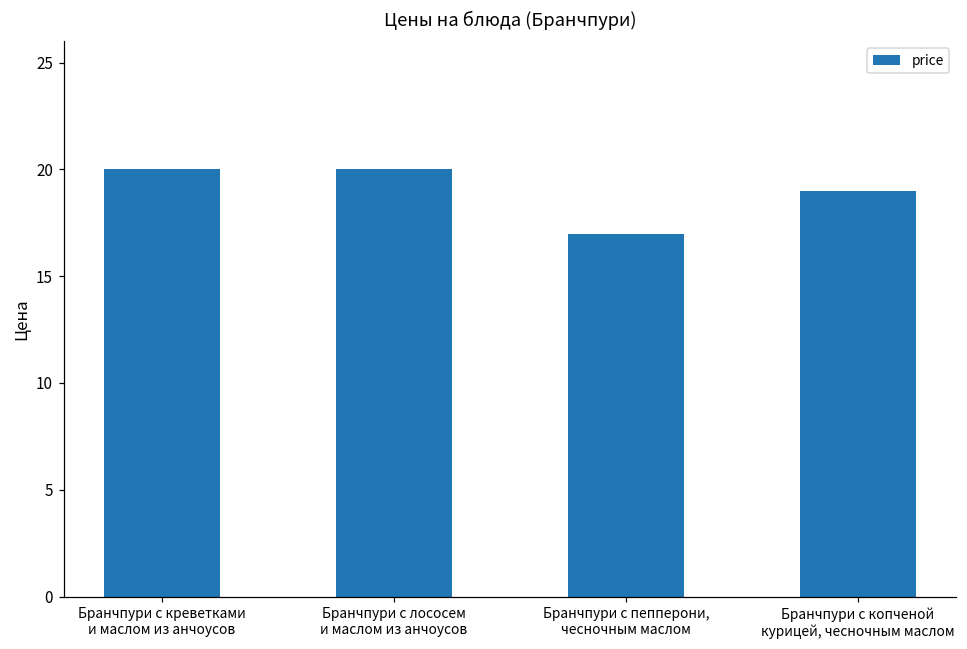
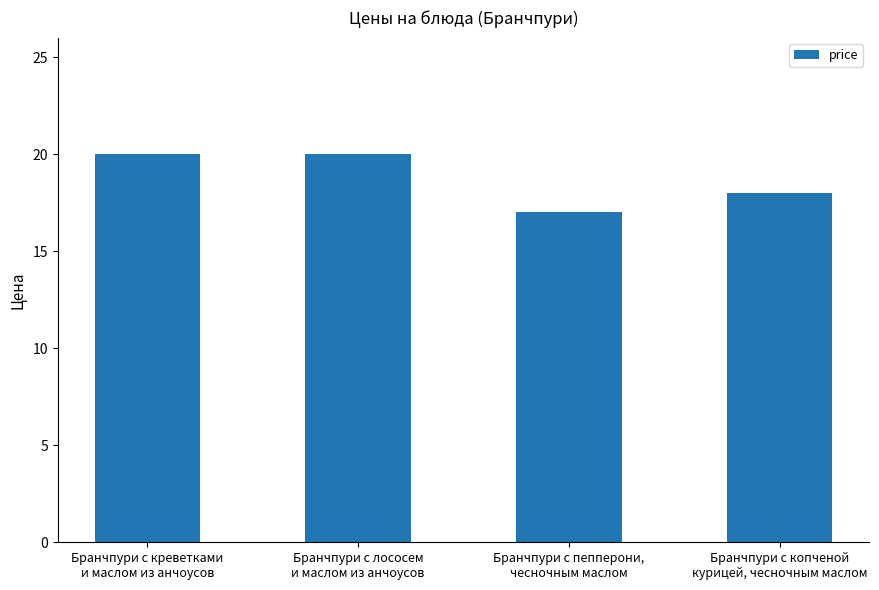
Бранчпури с копченой курицей, чесночным маслом: 19 -> 18
